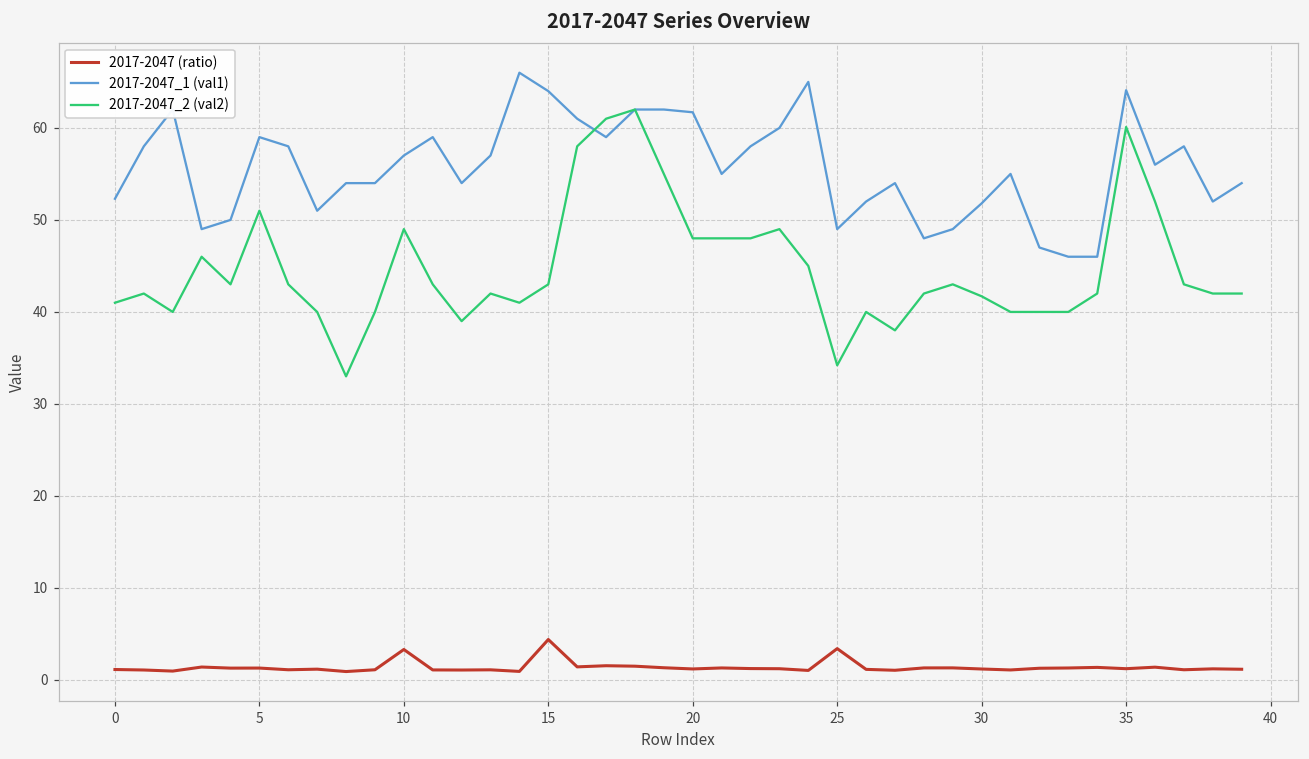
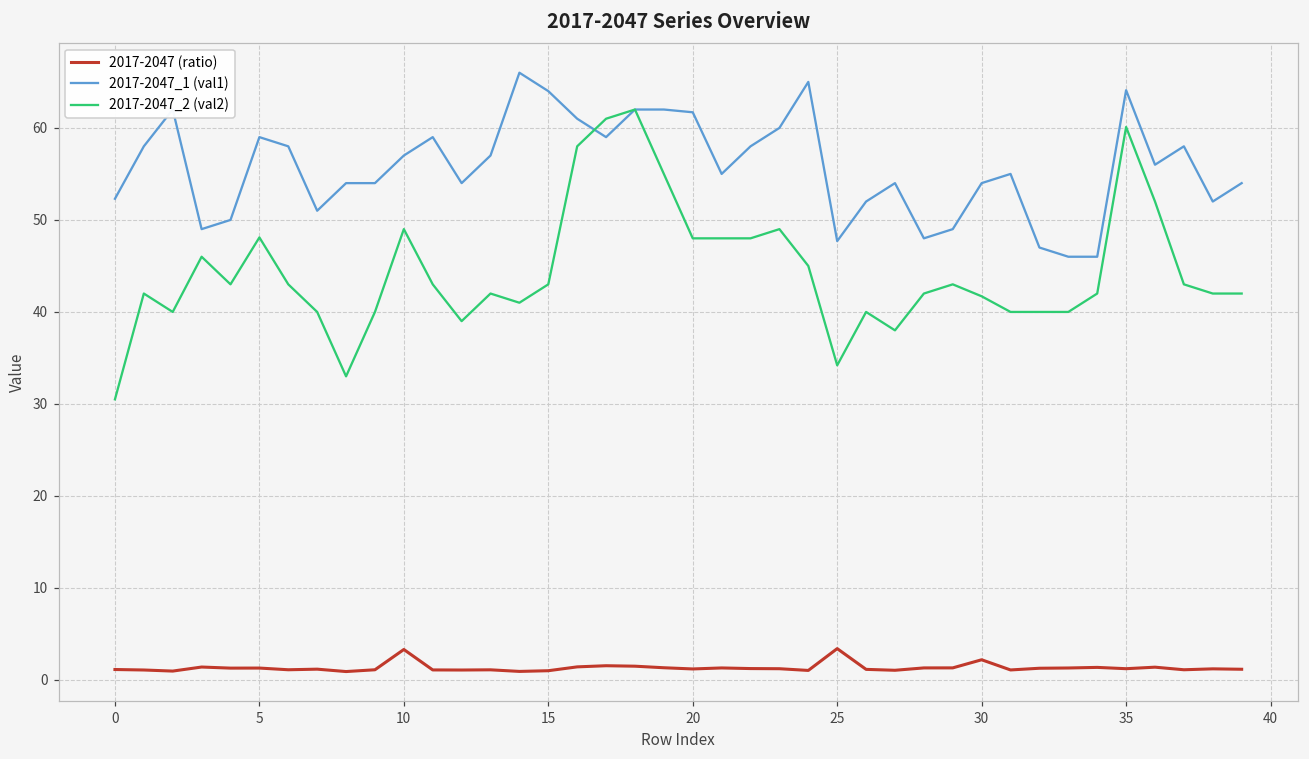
2017-2047_2 (val2), 0: 41 -> 31
2017-2047_2 (val2), 5: 51 -> 48
2017-2047 (ratio), 15: 4 -> 1
2017-2047_1 (val1), 25: 49 -> 48
2017-2047 (ratio), 30: 1 -> 2
2017-2047_1 (val1), 30: 52 -> 54
